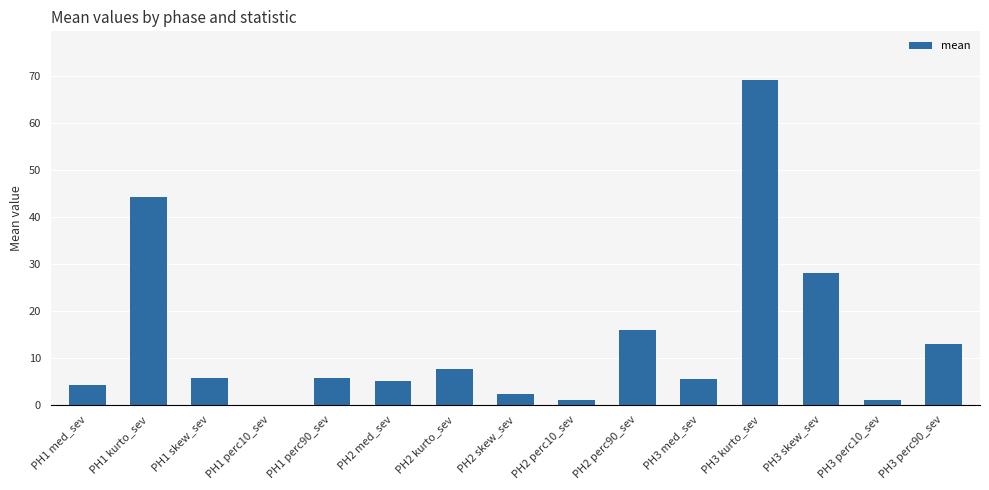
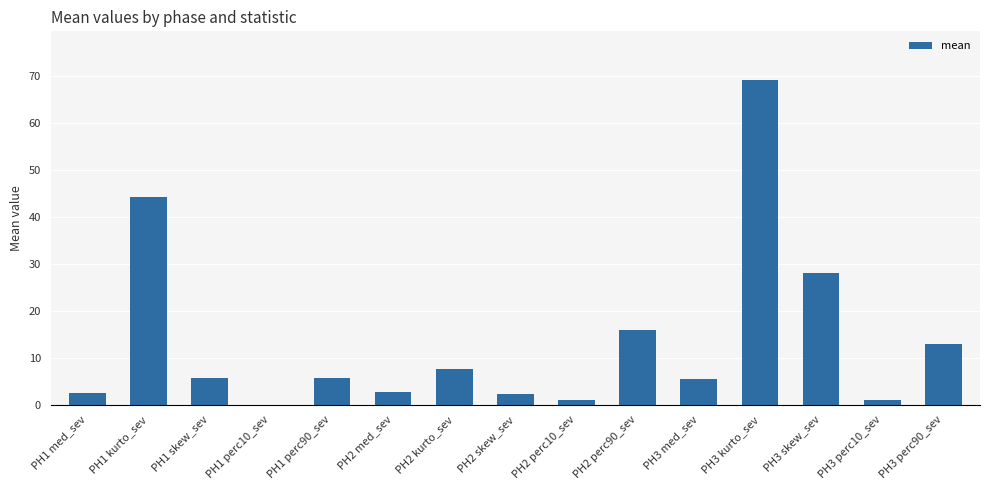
PH1 med_sev: 4 -> 3
PH2 med_sev: 5 -> 3
